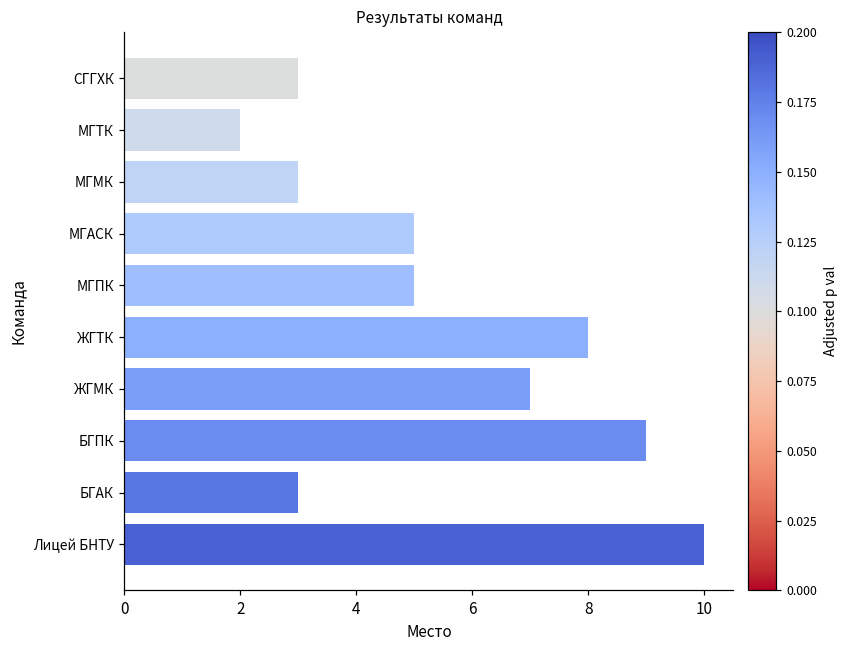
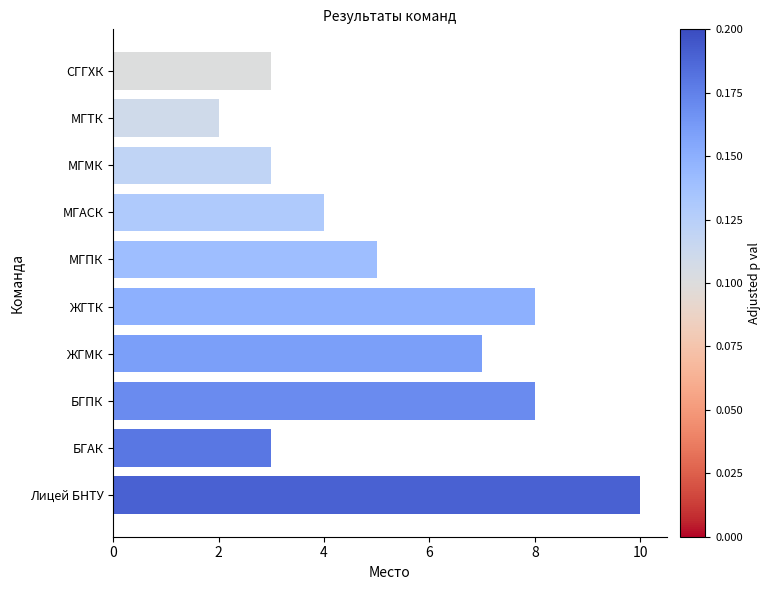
МГАСК: 5 -> 4
БГПК: 9 -> 8
